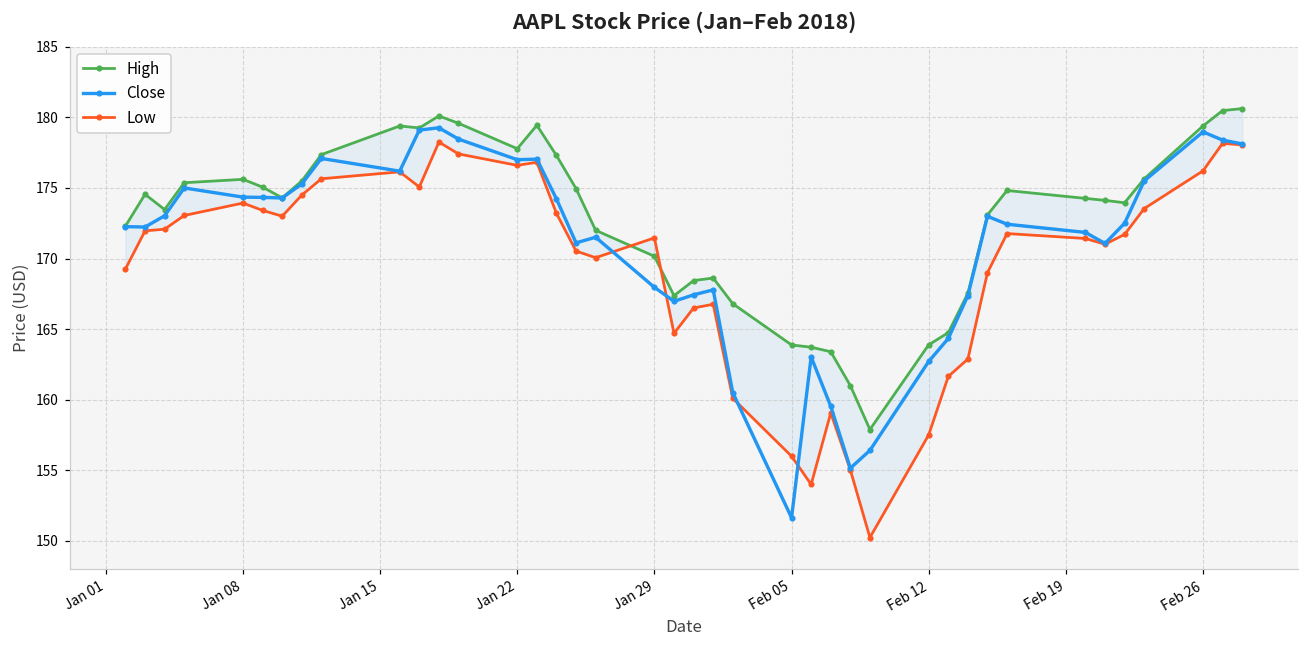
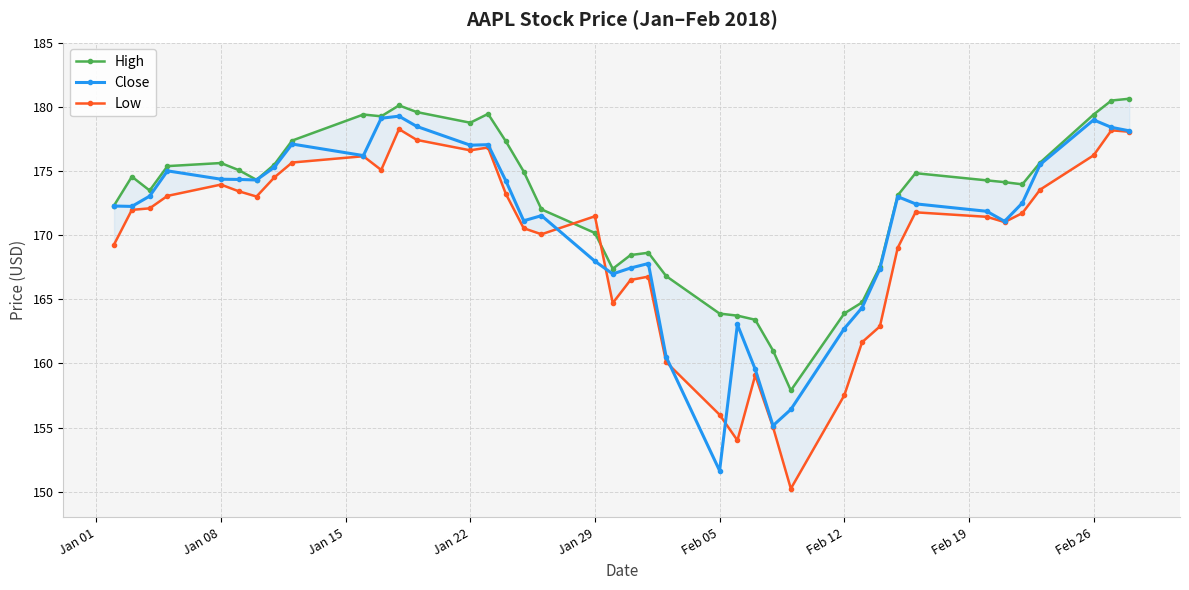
High, Jan 22: 177.8 -> 178.8
